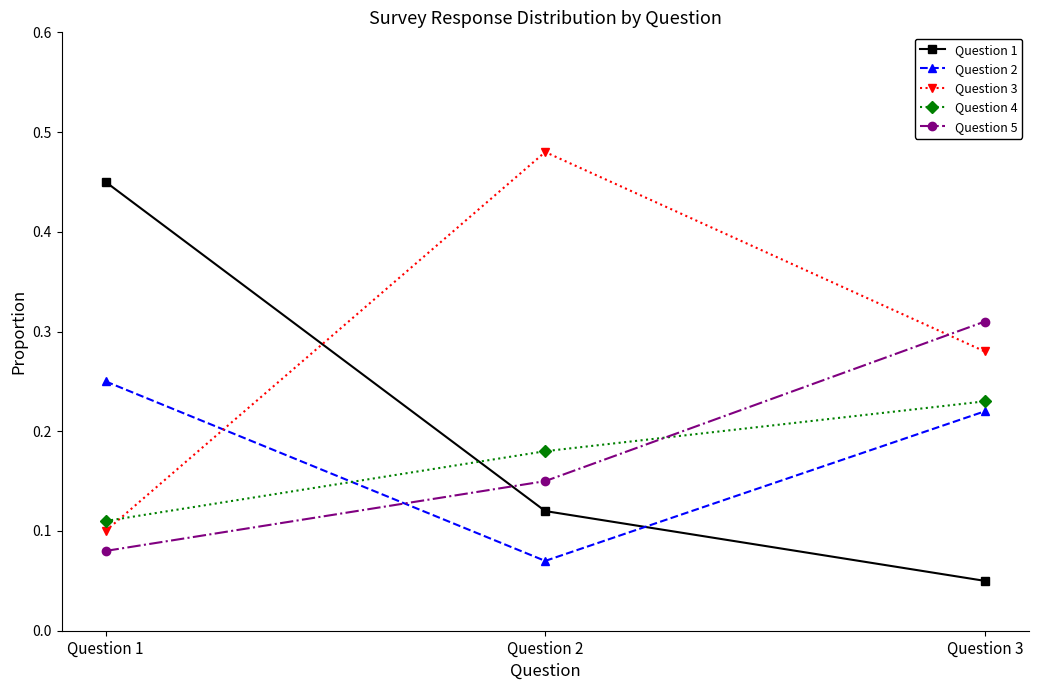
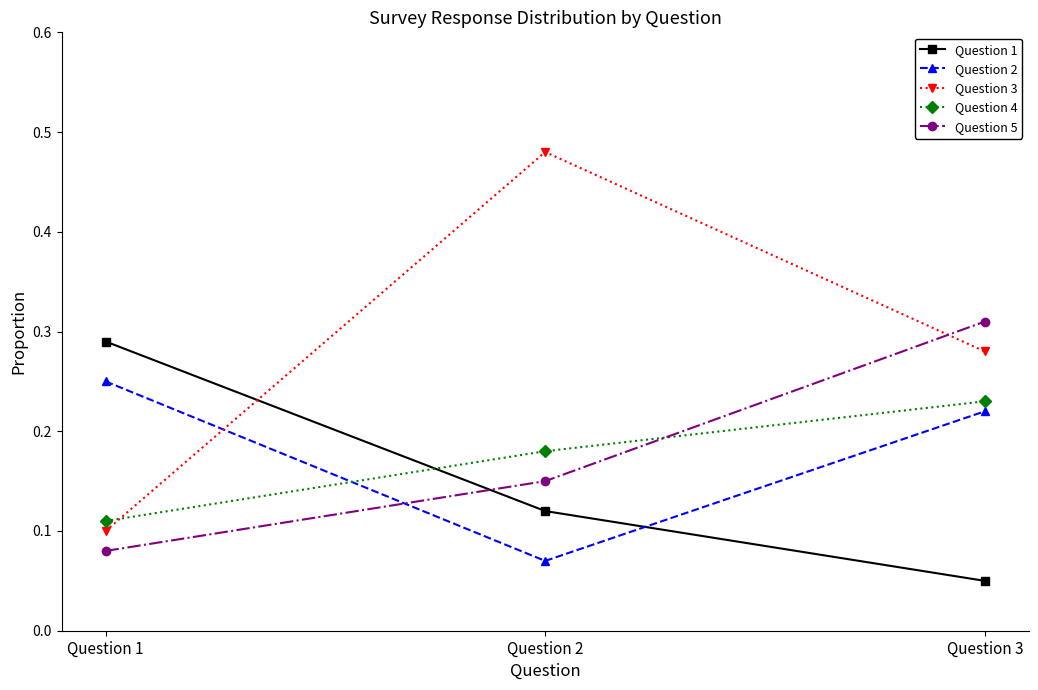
Question 1, Question 1: 0.45 -> 0.29
